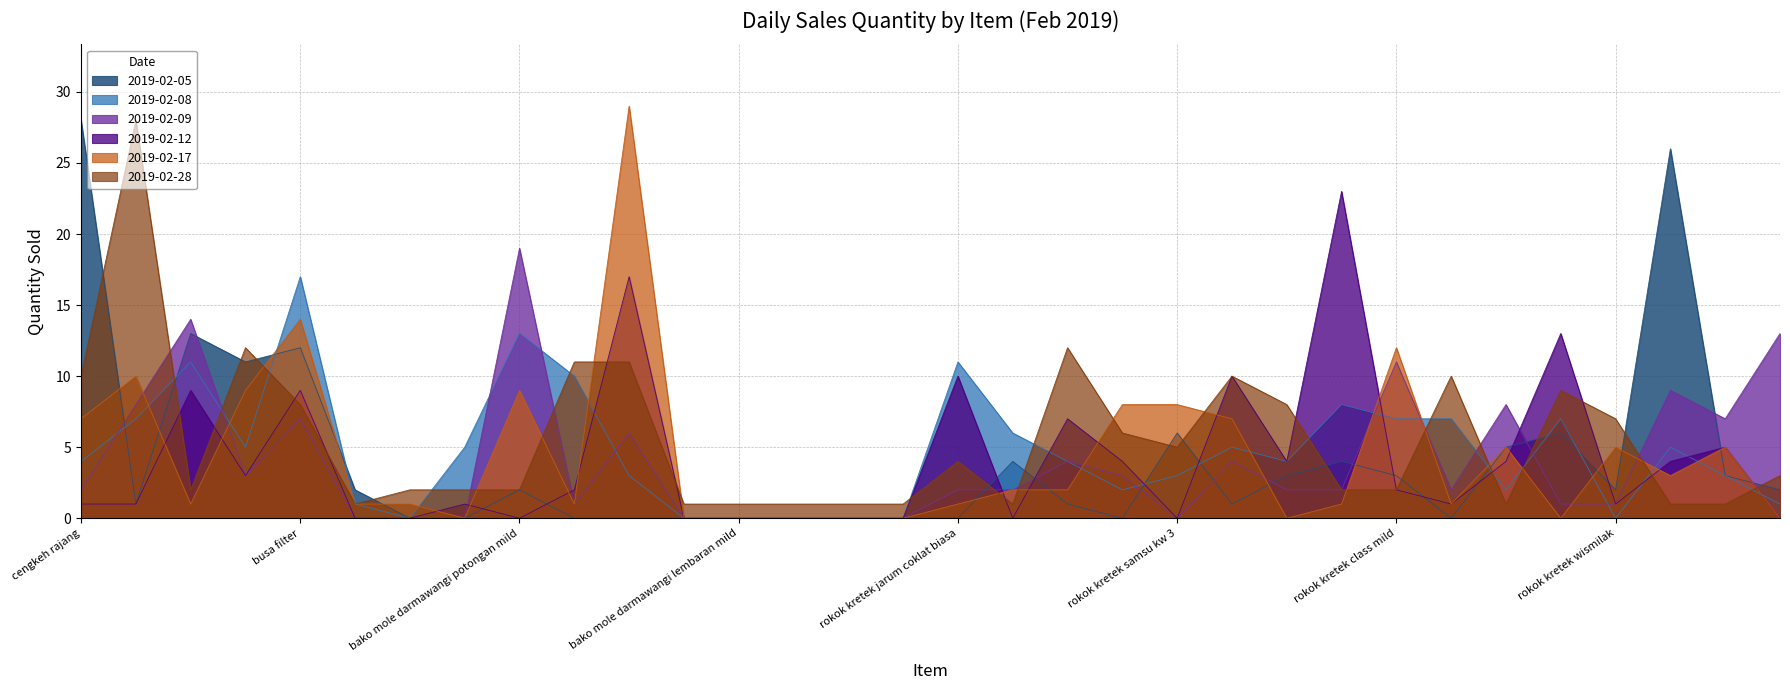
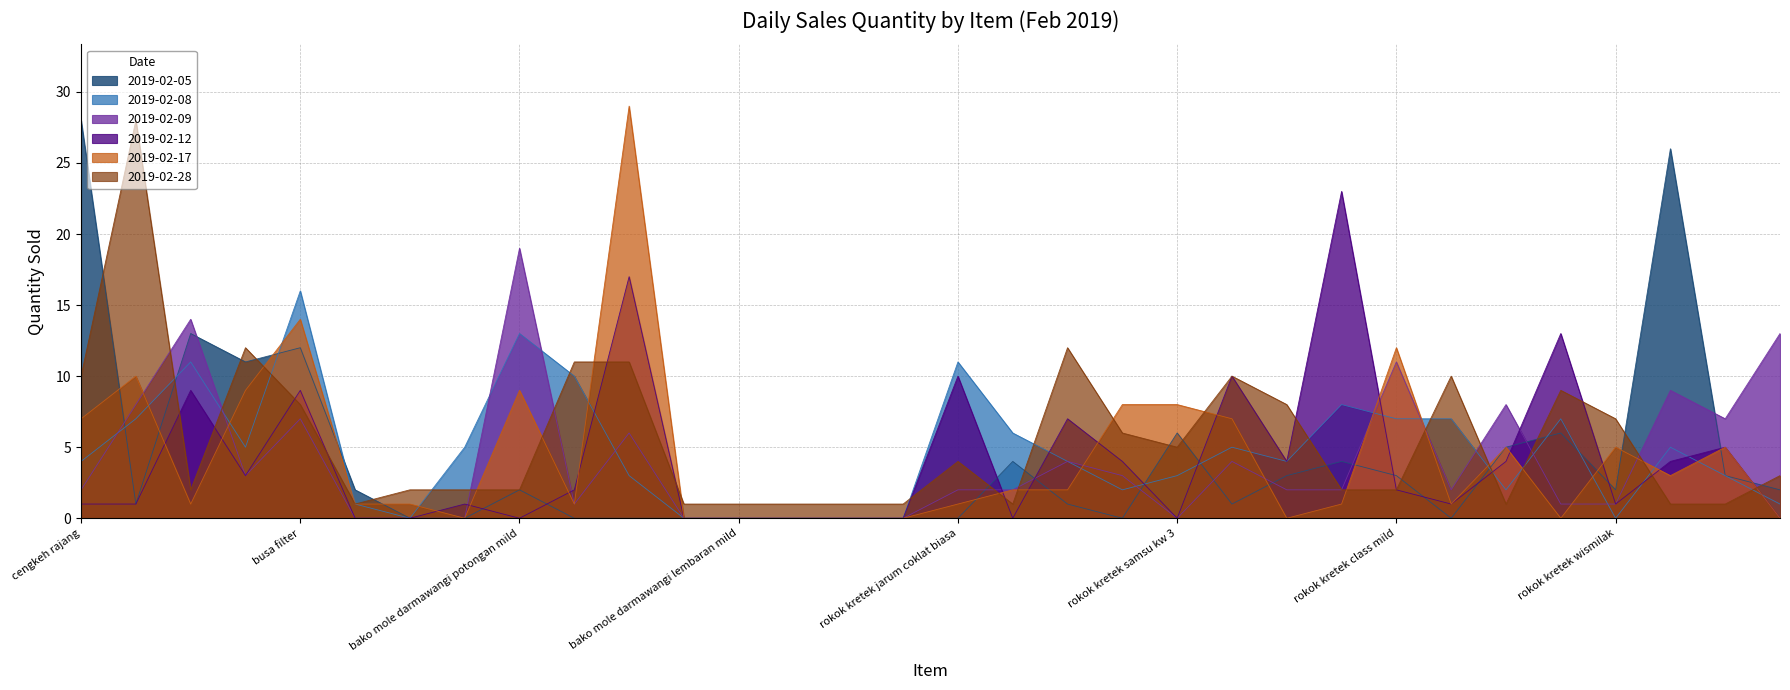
2019-02-08, busa filter: 17 -> 16
